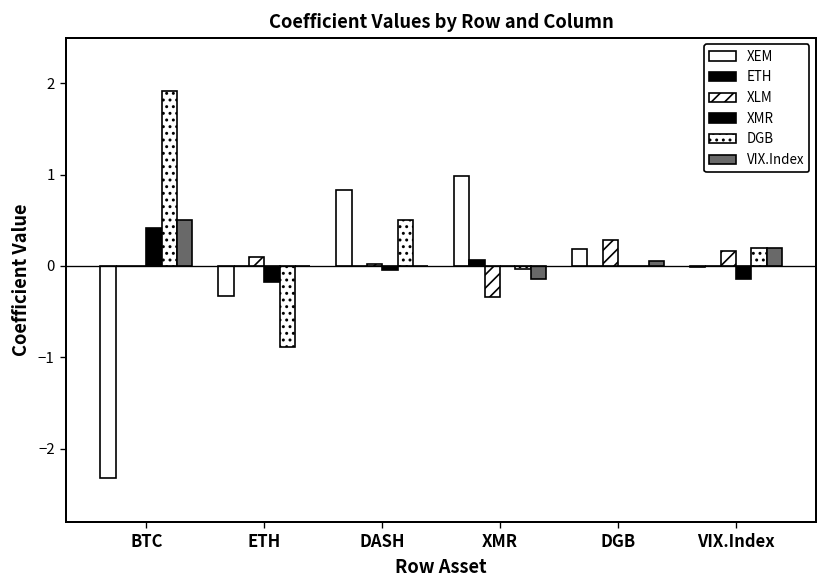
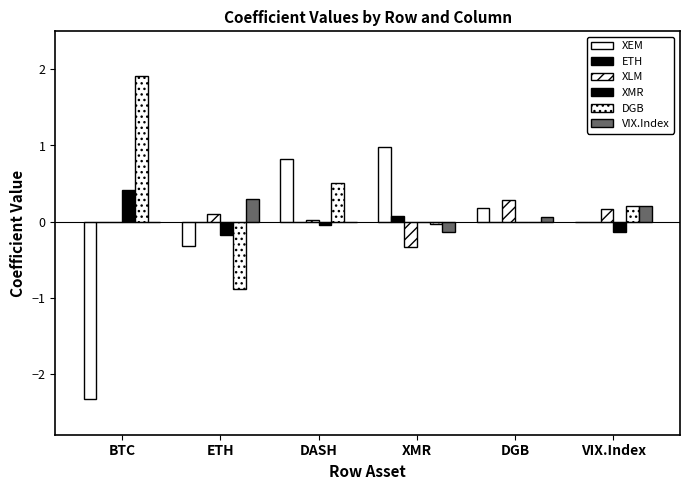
VIX.Index, BTC: 0.5 -> 0.0
VIX.Index, ETH: 0.0 -> 0.3
